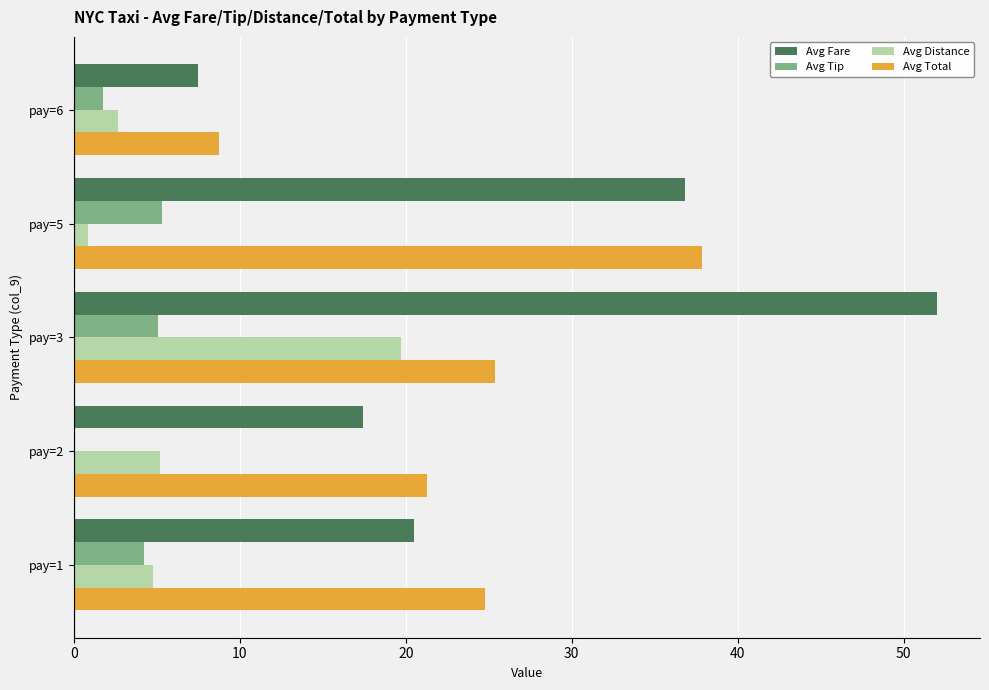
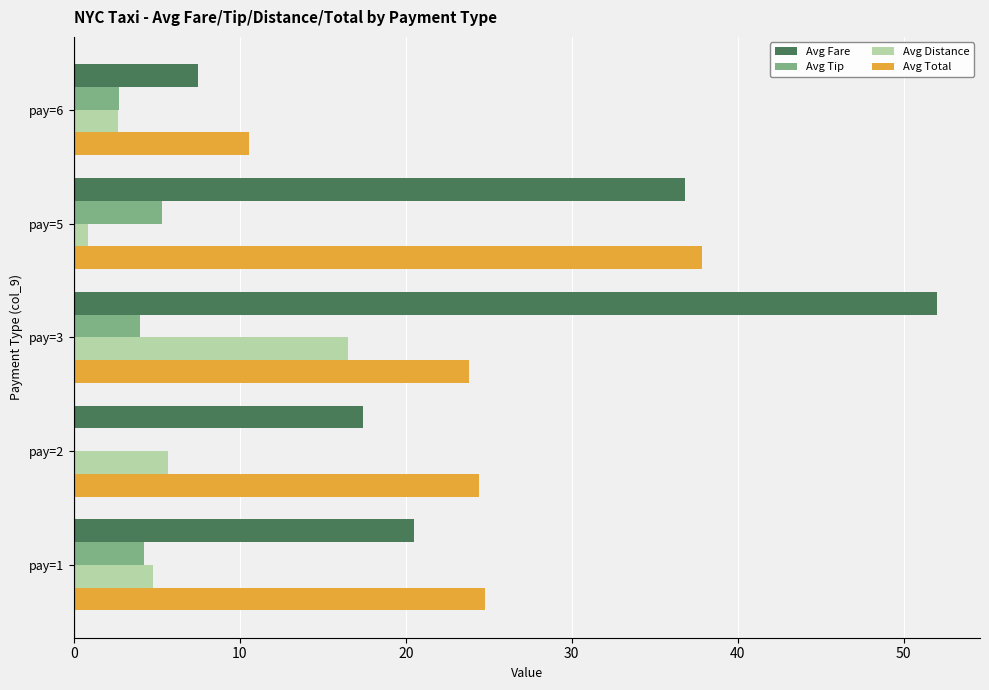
Avg Tip, pay=6: 1.8 -> 2.7
Avg Total, pay=6: 8.8 -> 10.6
Avg Tip, pay=3: 5.1 -> 4.0
Avg Distance, pay=3: 19.7 -> 16.5
Avg Total, pay=3: 25.4 -> 23.8
Avg Distance, pay=2: 5.2 -> 5.7
Avg Total, pay=2: 21.3 -> 24.4
